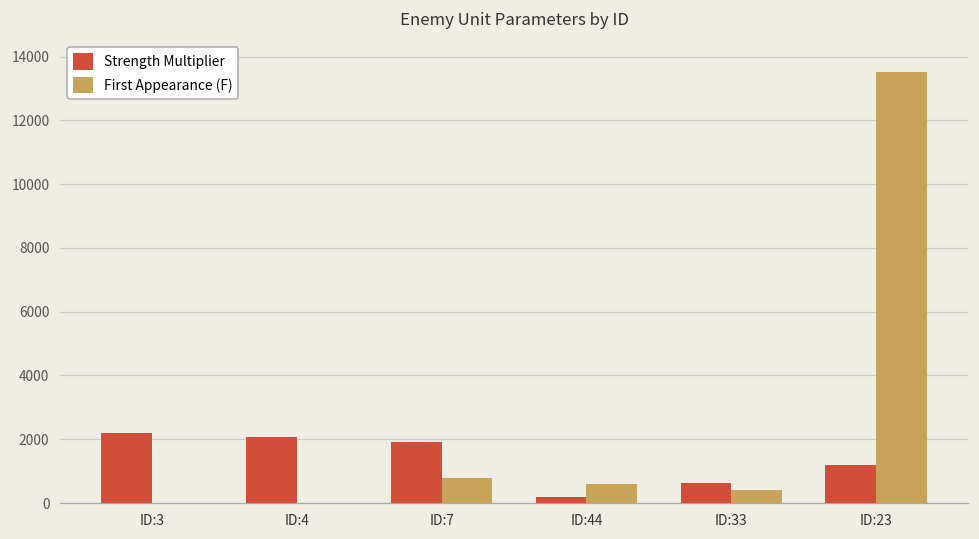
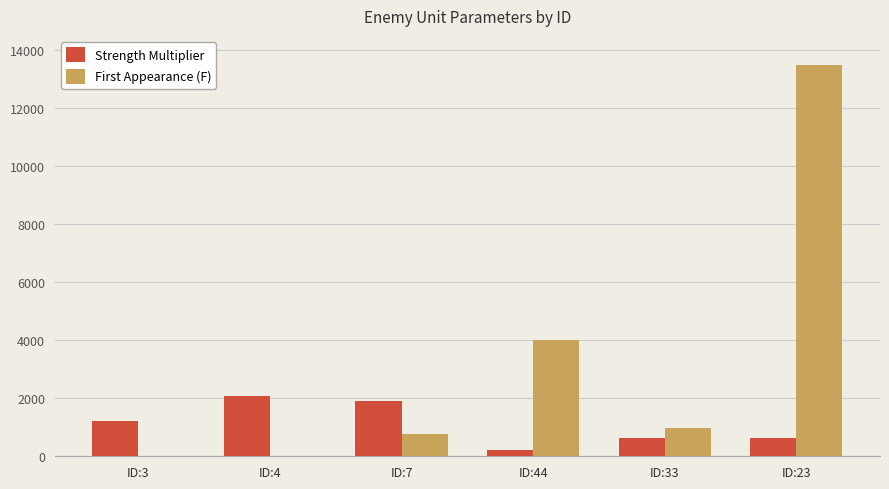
Strength Multiplier, ID:3: 2200 -> 1200
First Appearance (F), ID:44: 600 -> 4000
First Appearance (F), ID:33: 400 -> 1000
Strength Multiplier, ID:23: 1200 -> 600
